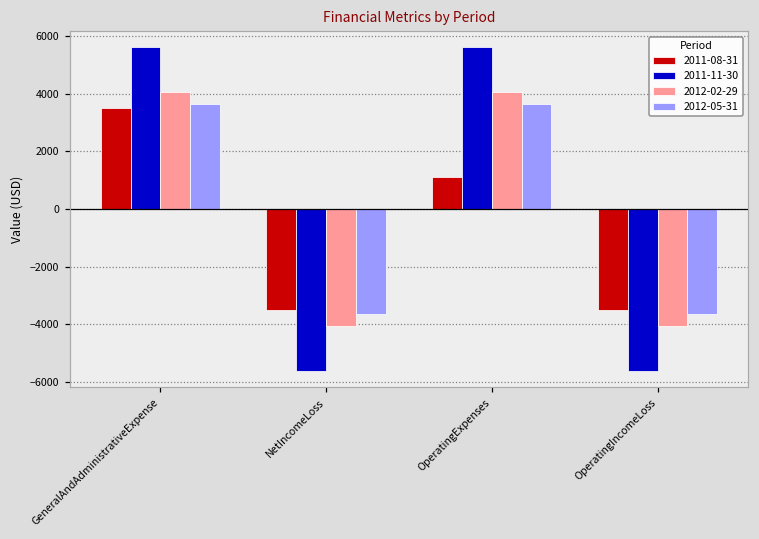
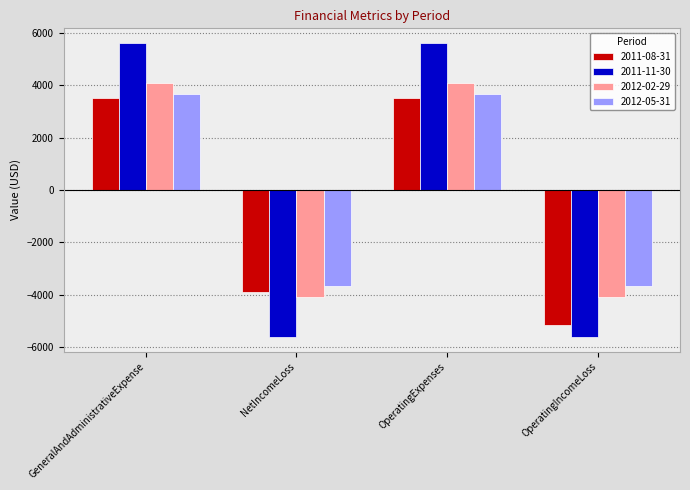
2011-08-31, NetIncomeLoss: -3500 -> -3900
2011-08-31, OperatingExpenses: 1100 -> 3500
2011-08-31, OperatingIncomeLoss: -3500 -> -5200
